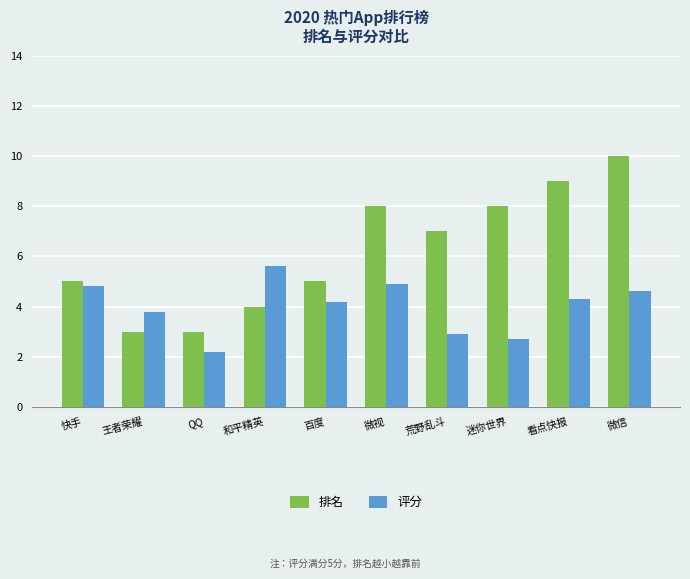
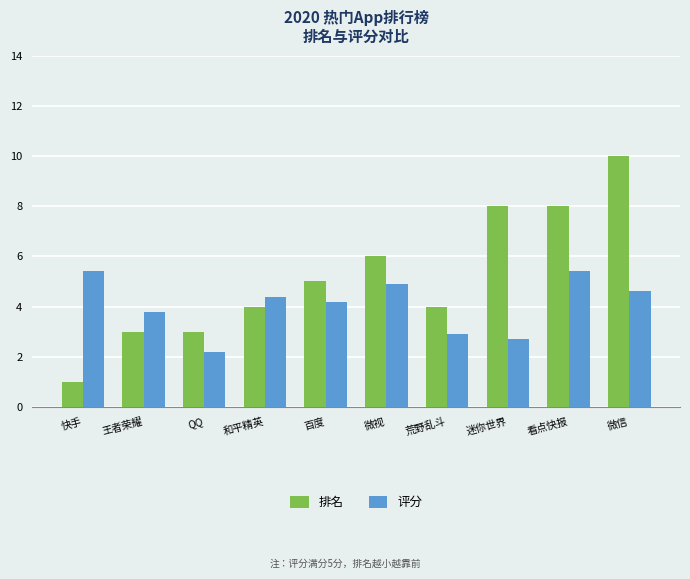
排名, 快手: 5 -> 1
评分, 快手: 4.8 -> 5.4
评分, 和平精英: 5.6 -> 4.4
排名, 微视: 8 -> 6
排名, 荒野乱斗: 7 -> 4
排名, 看点快报: 9 -> 8
评分, 看点快报: 4.3 -> 5.4
